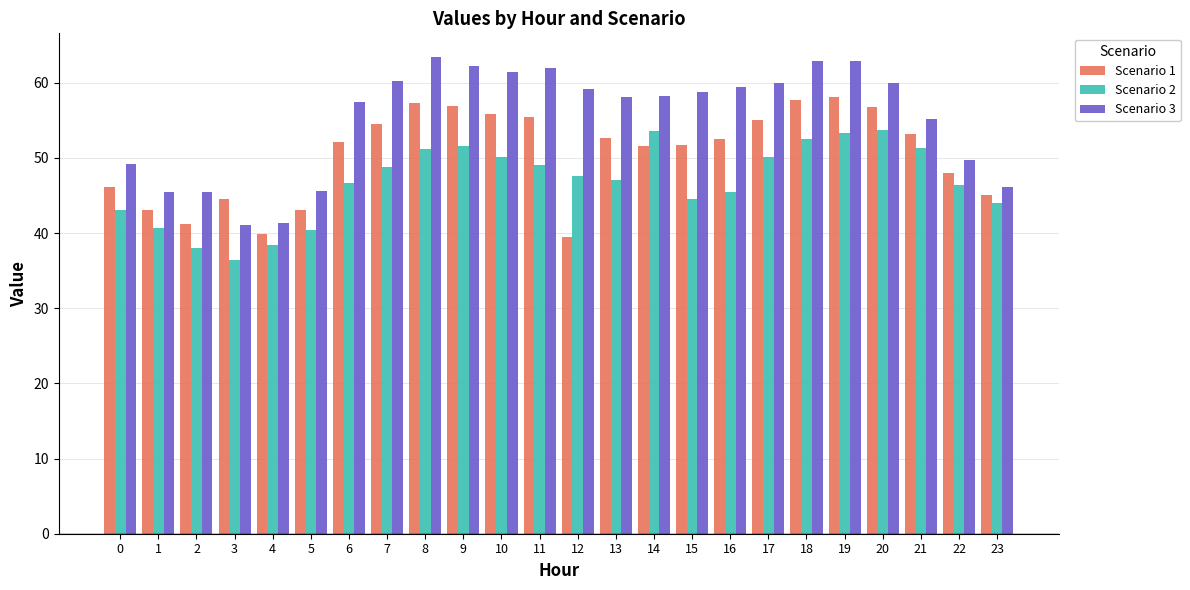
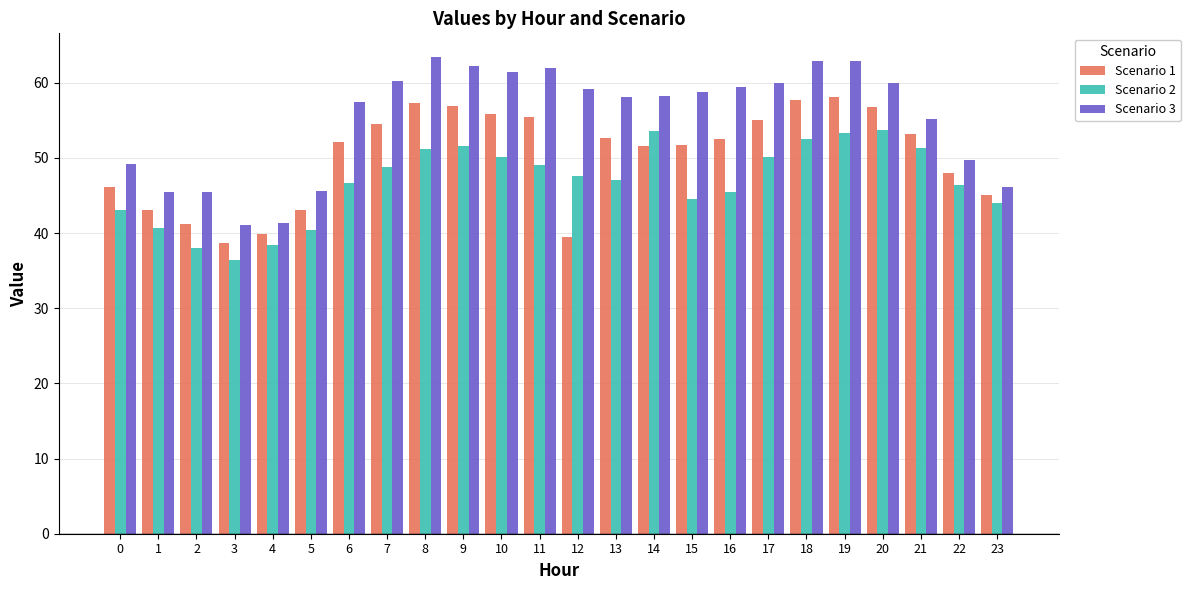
Scenario 1, 3: 45 -> 39
